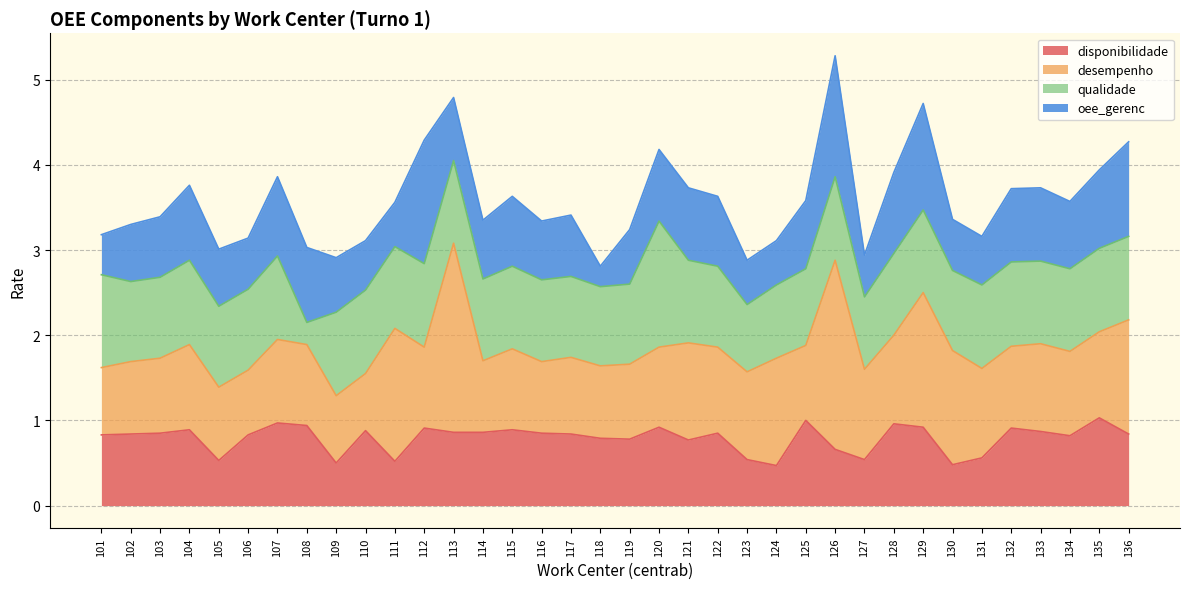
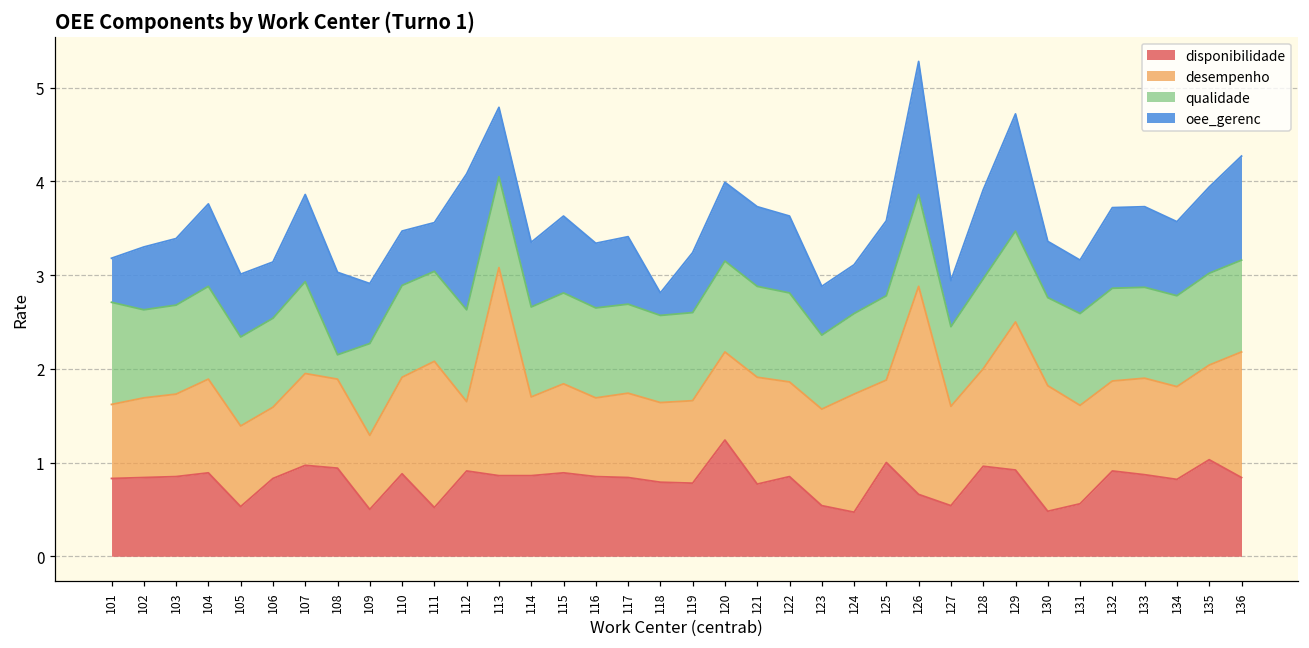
desempenho, 110: 0.7 -> 1.0
desempenho, 112: 0.9 -> 0.7
disponibilidade, 120: 0.9 -> 1.2
qualidade, 120: 1.5 -> 1.0
